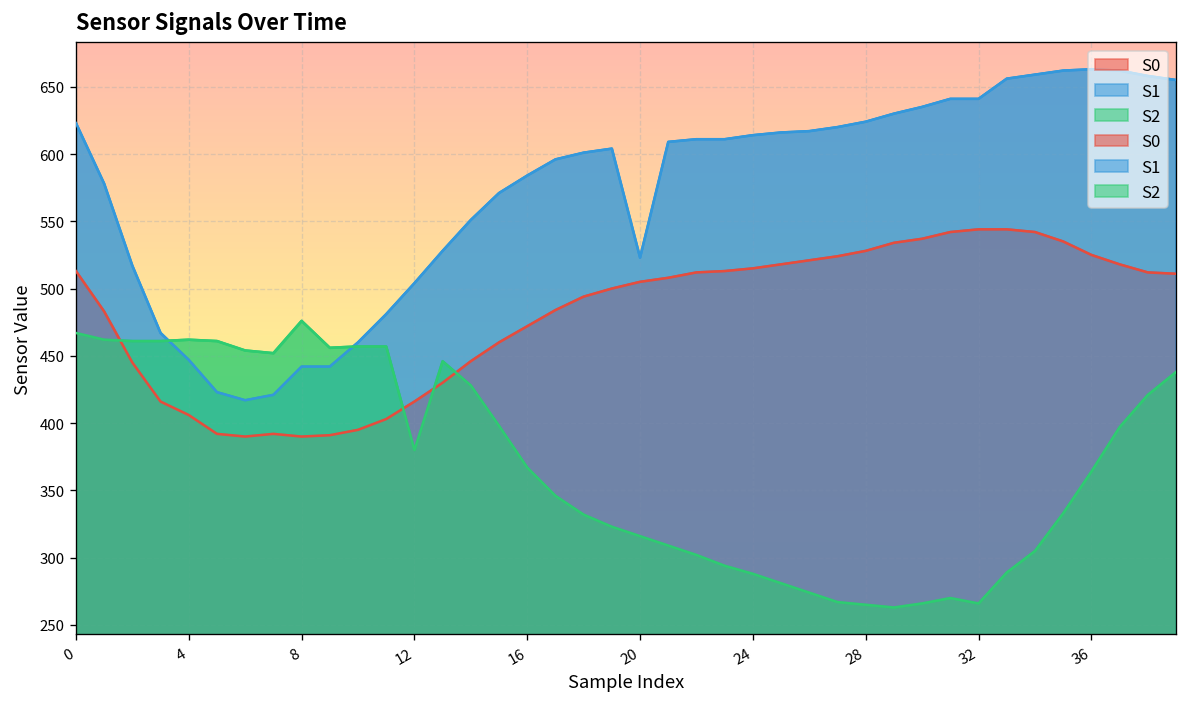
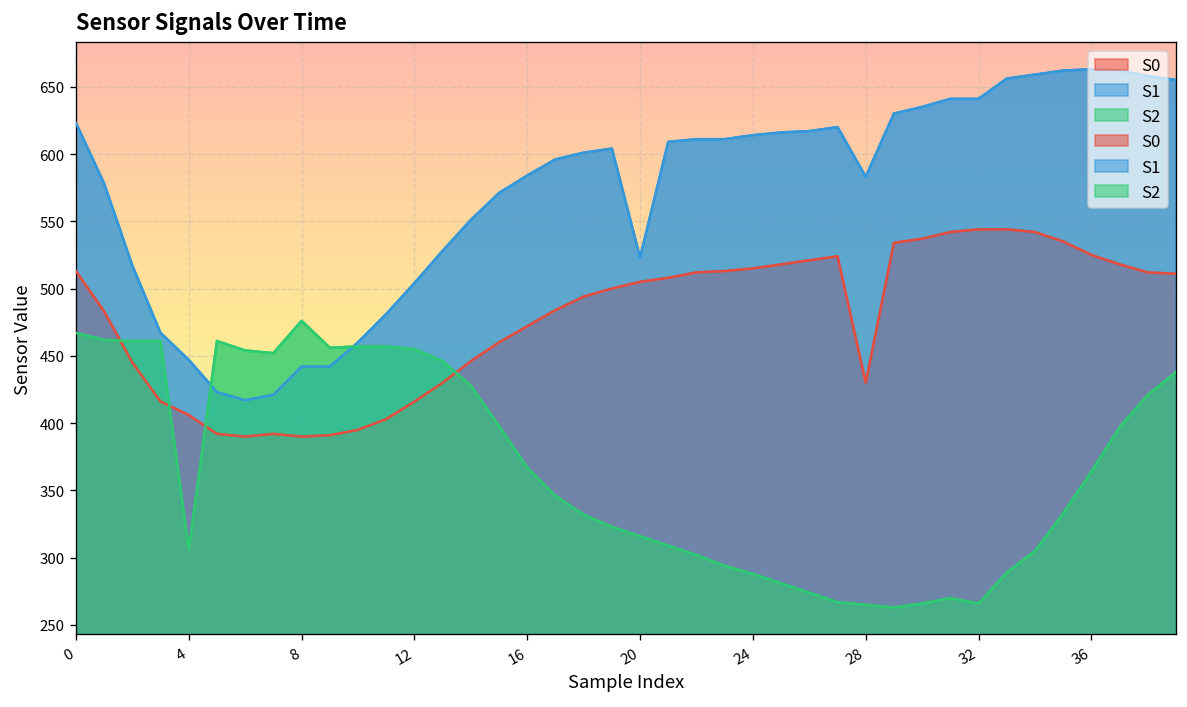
S2, 4: 462 -> 306
S2, 12: 380 -> 455
S0, 28: 528 -> 430
S1, 28: 624 -> 583
